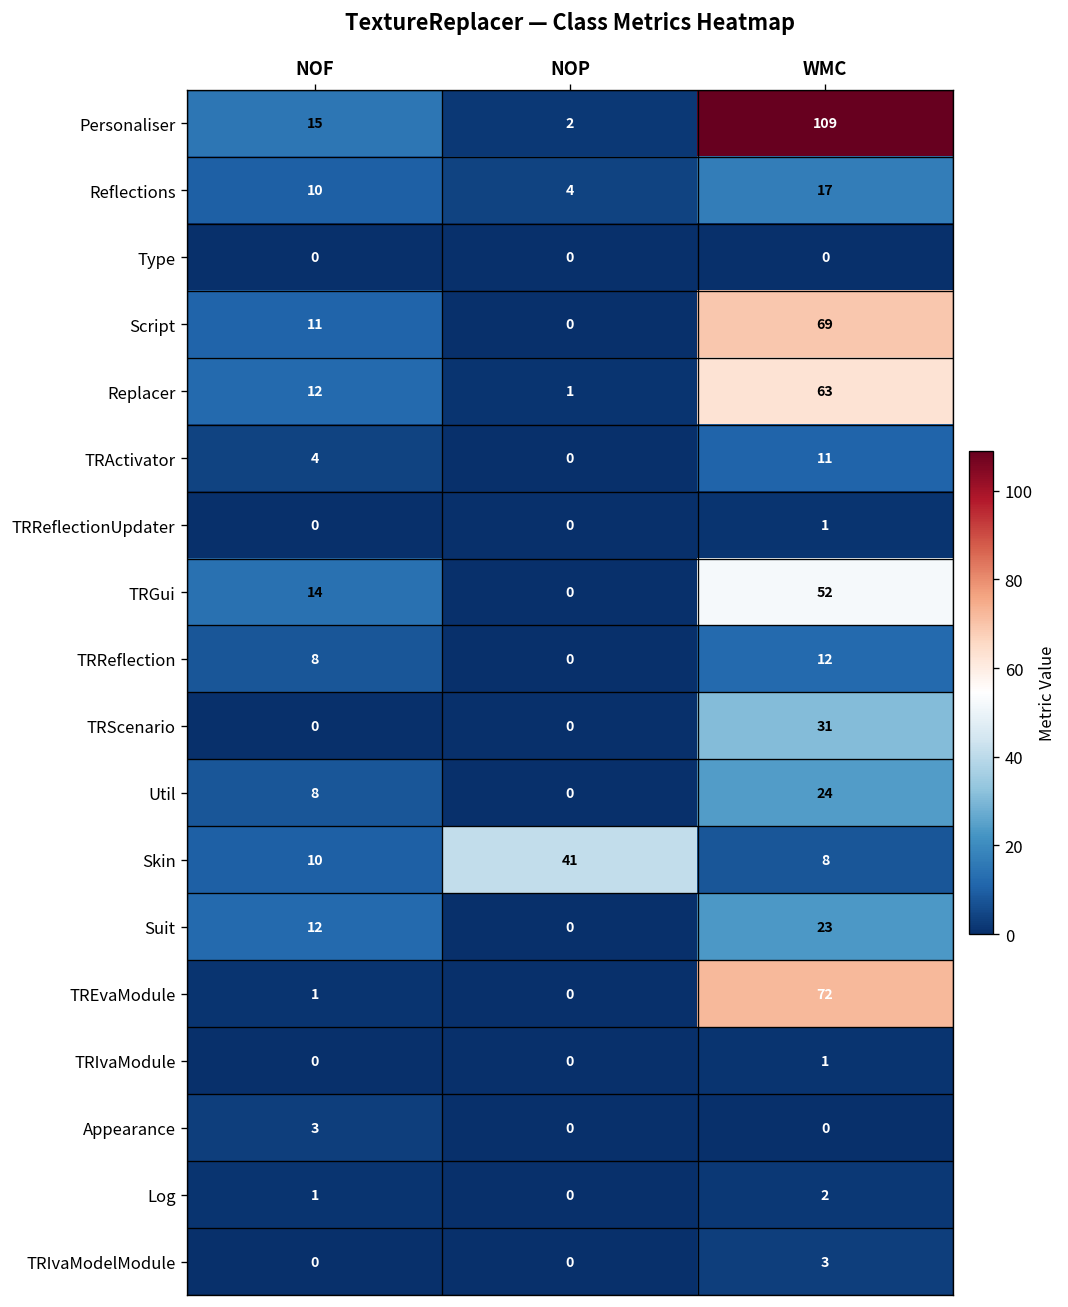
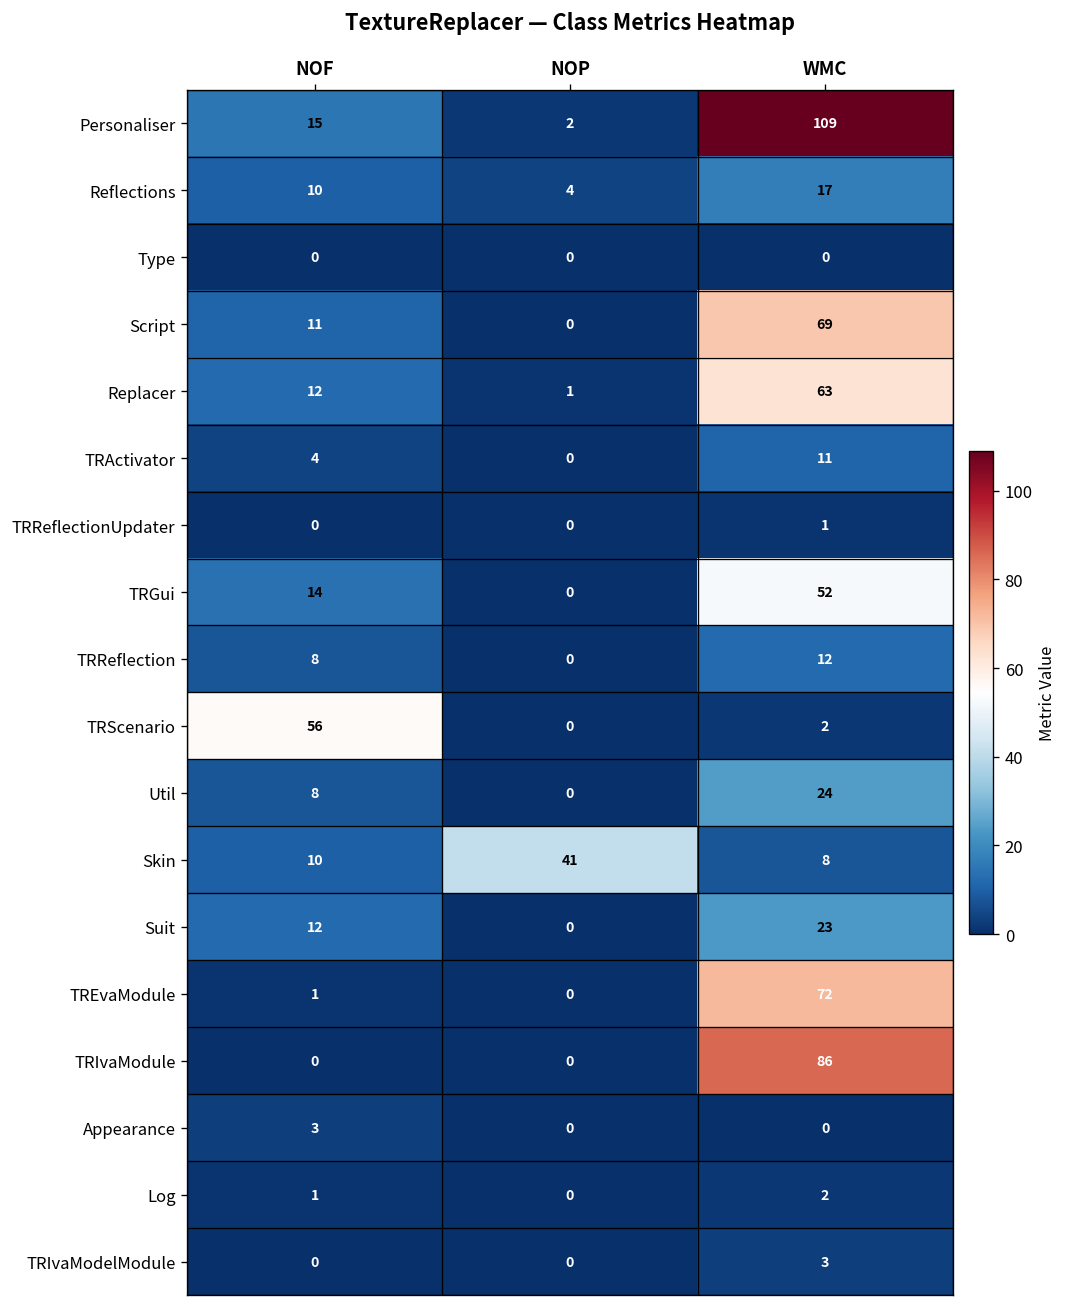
TRScenario, NOF: 0 -> 56
TRScenario, WMC: 31 -> 2
TRIvaModule, WMC: 1 -> 86
